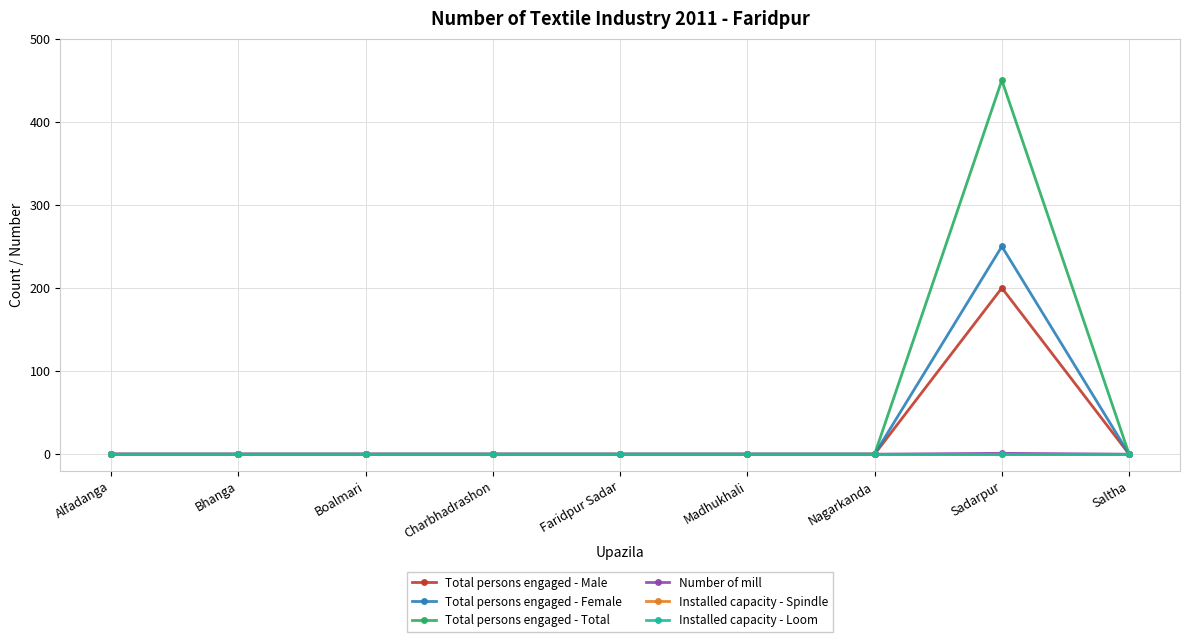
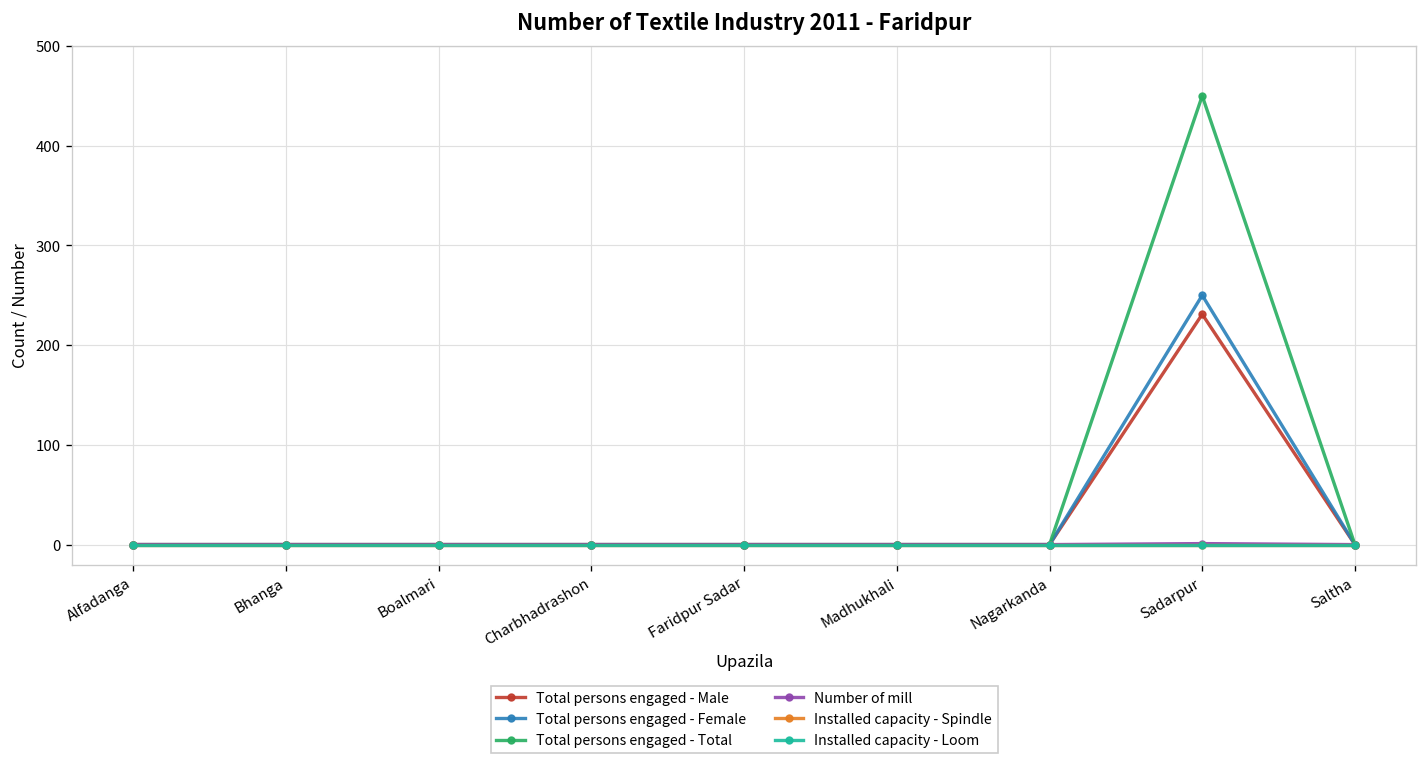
Total persons engaged - Male, Sadarpur: 200 -> 230
